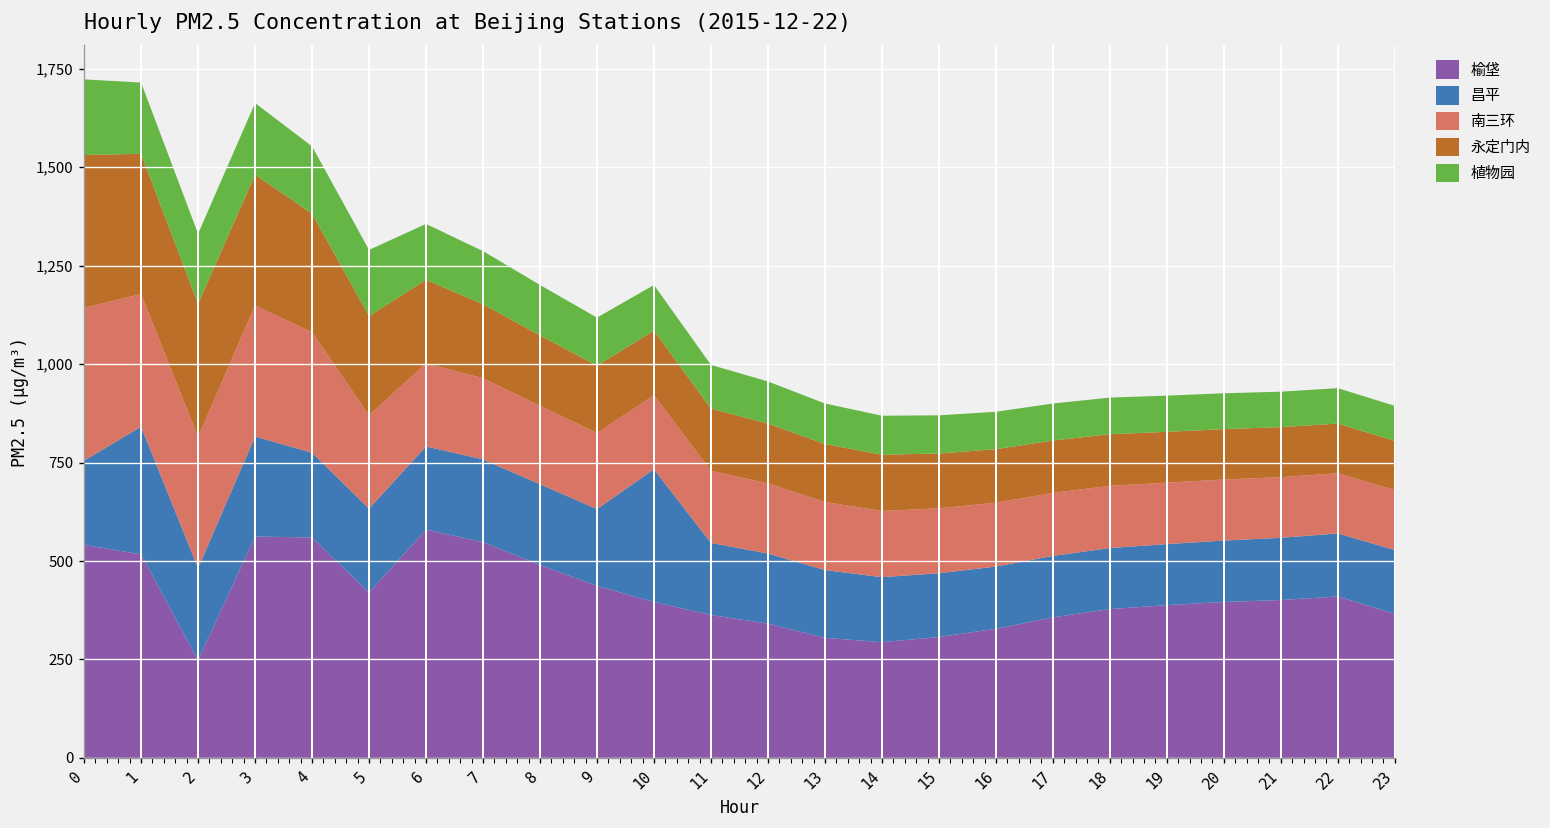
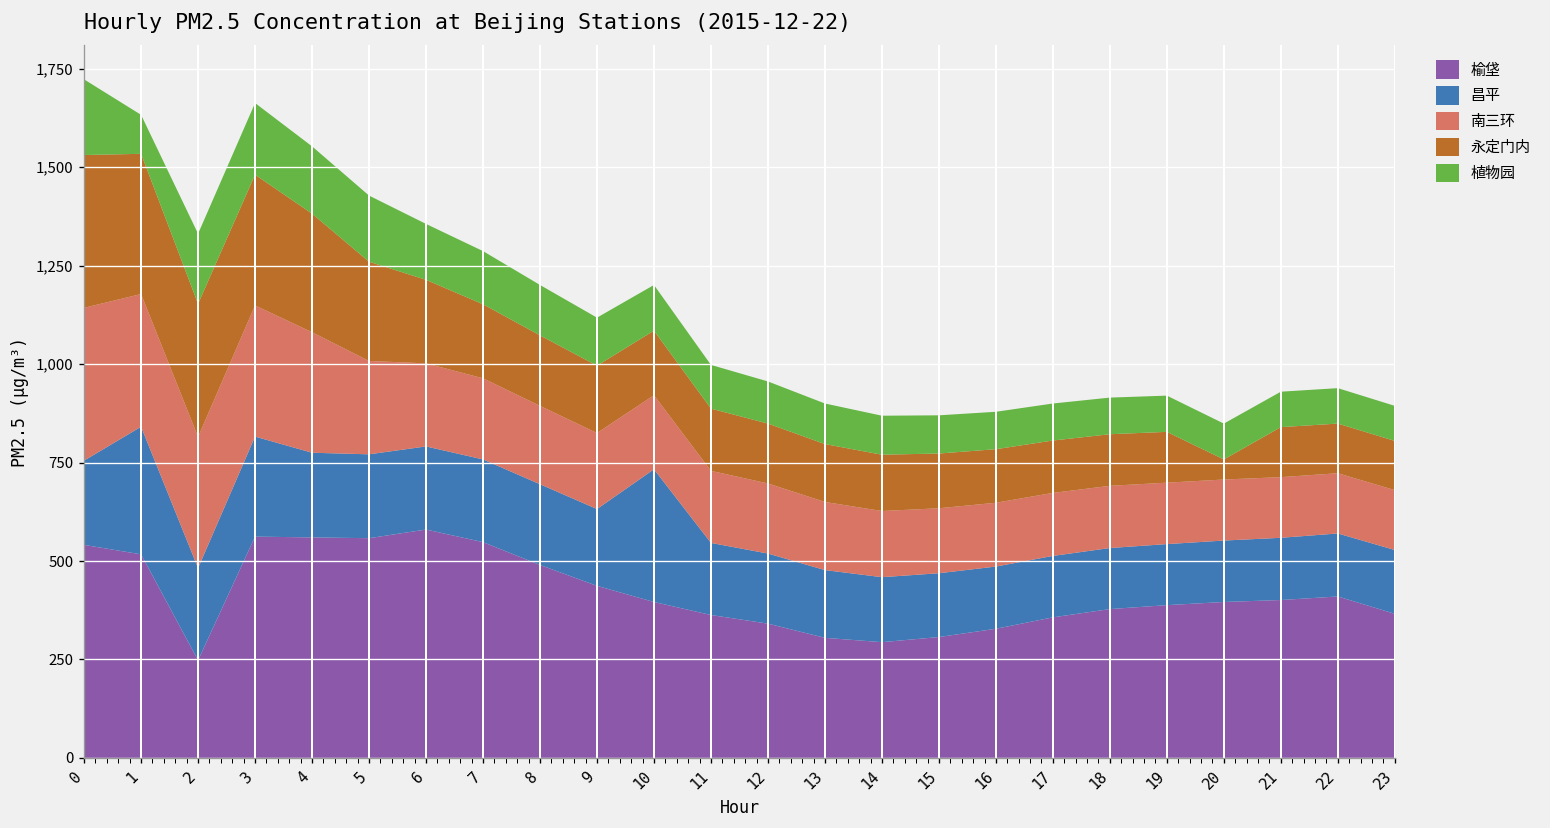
植物园, 1: 180 -> 100
榆垡, 5: 420 -> 560
永定门内, 20: 130 -> 50
